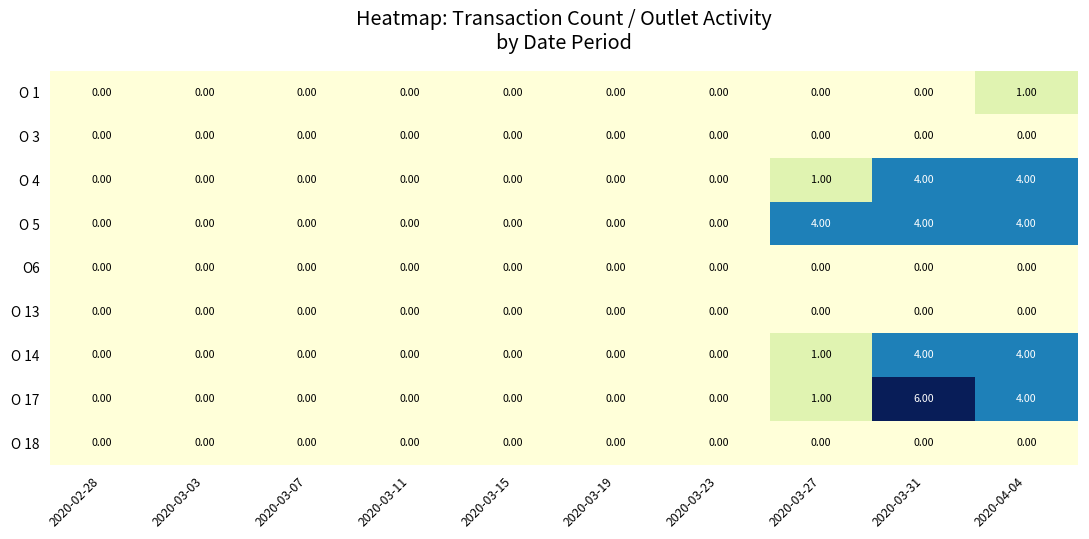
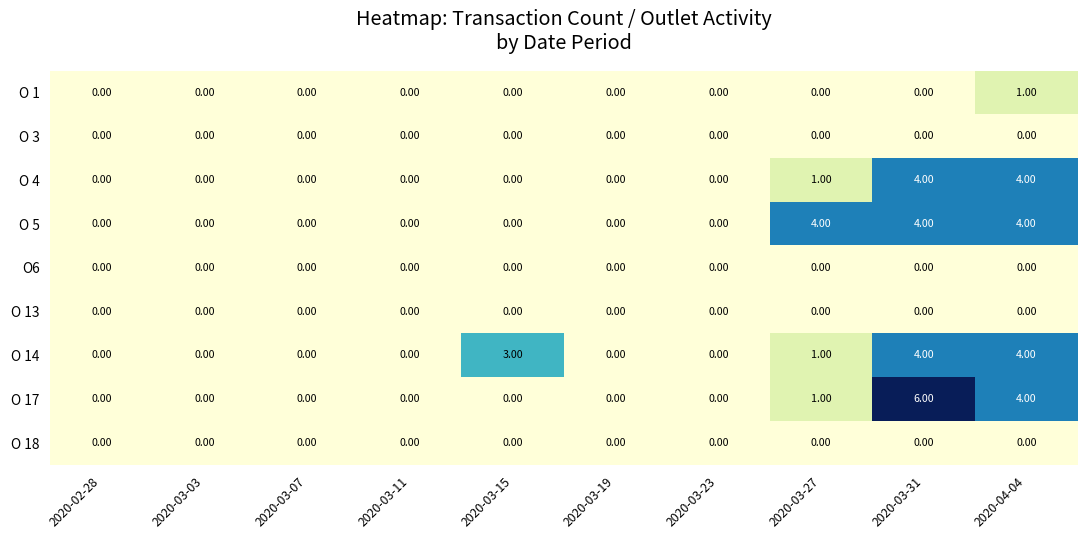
O 14, 2020-03-15: 0.00 -> 3.00
